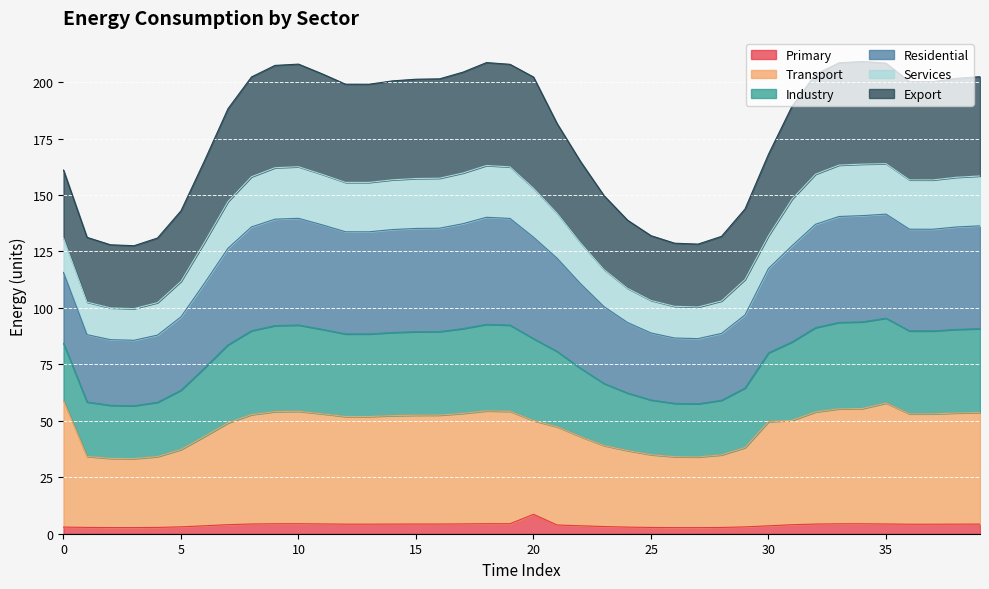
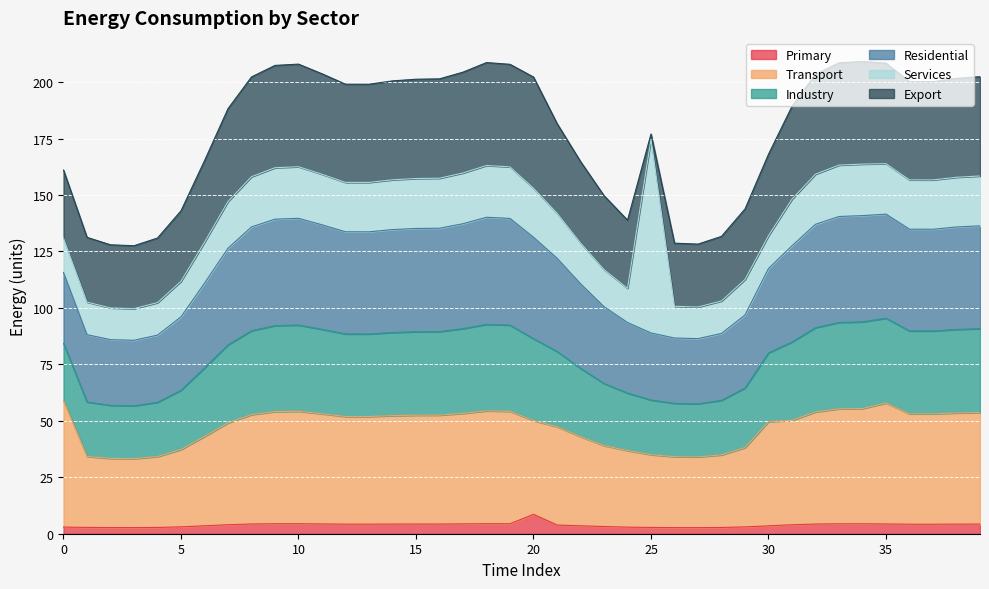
Services, 25: 14 -> 86
Export, 25: 29 -> 2
